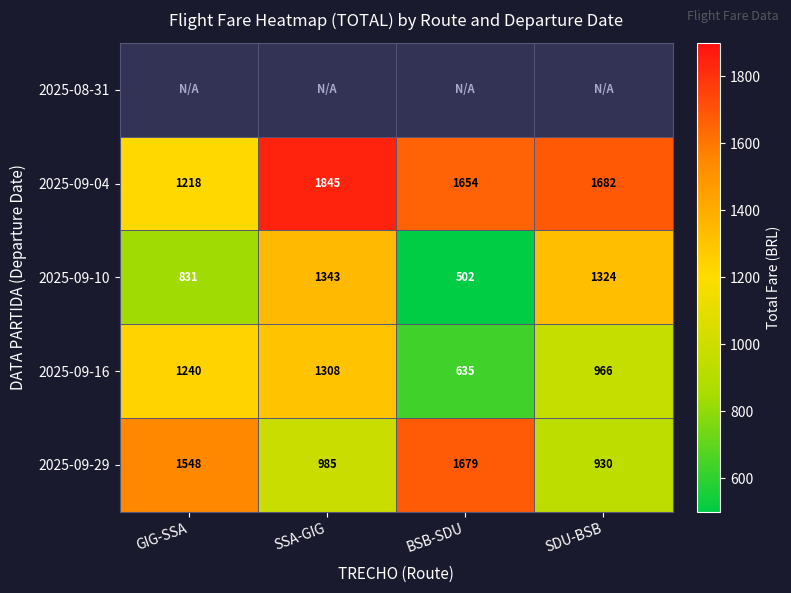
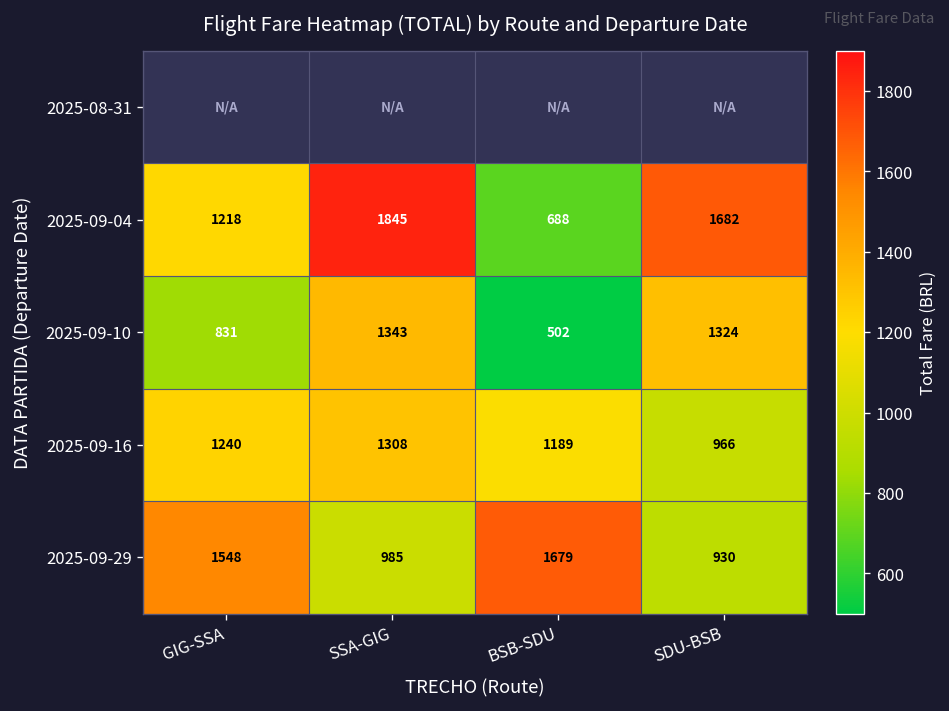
2025-09-04, BSB-SDU: 1654 -> 688
2025-09-16, BSB-SDU: 635 -> 1189
